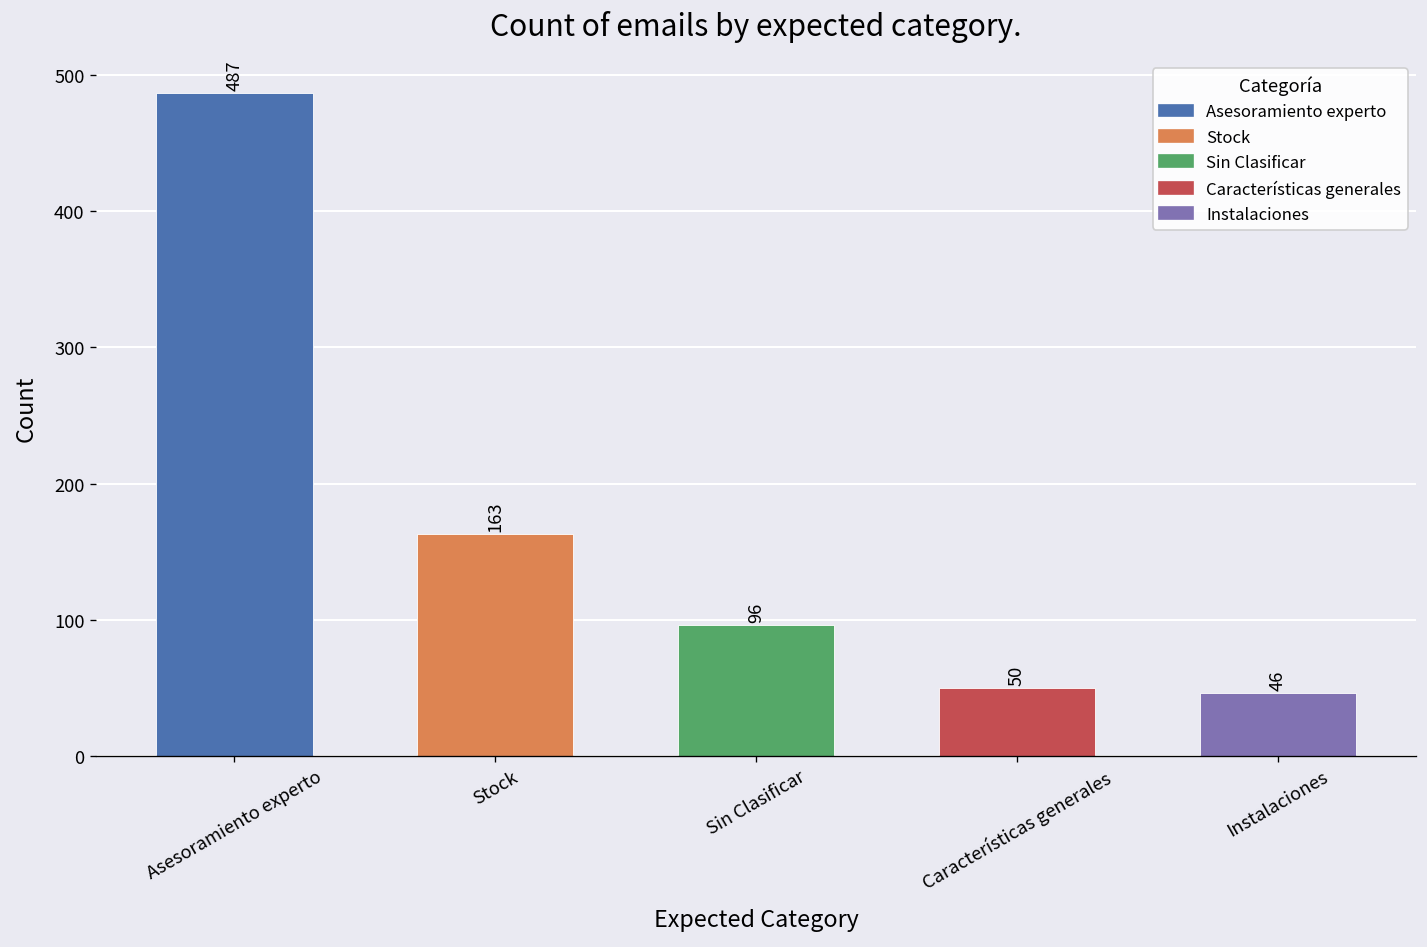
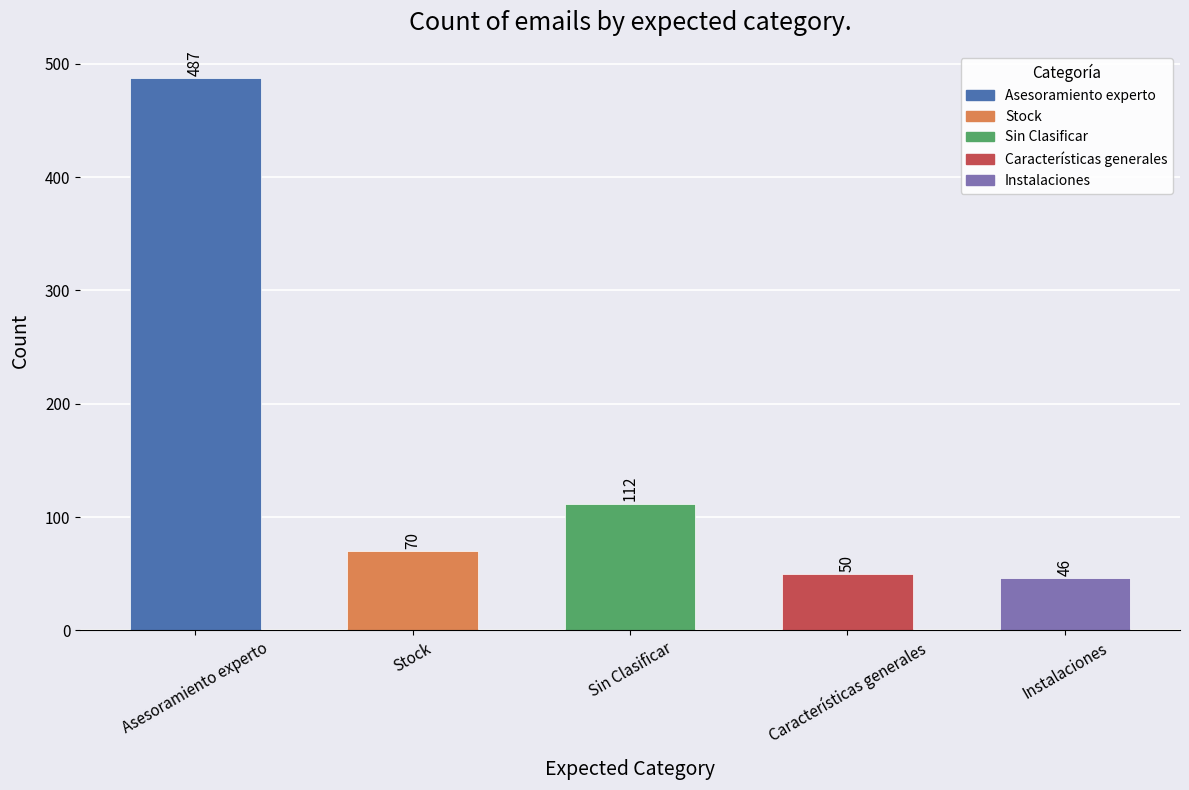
Stock: 163 -> 70
Sin Clasificar: 96 -> 112
